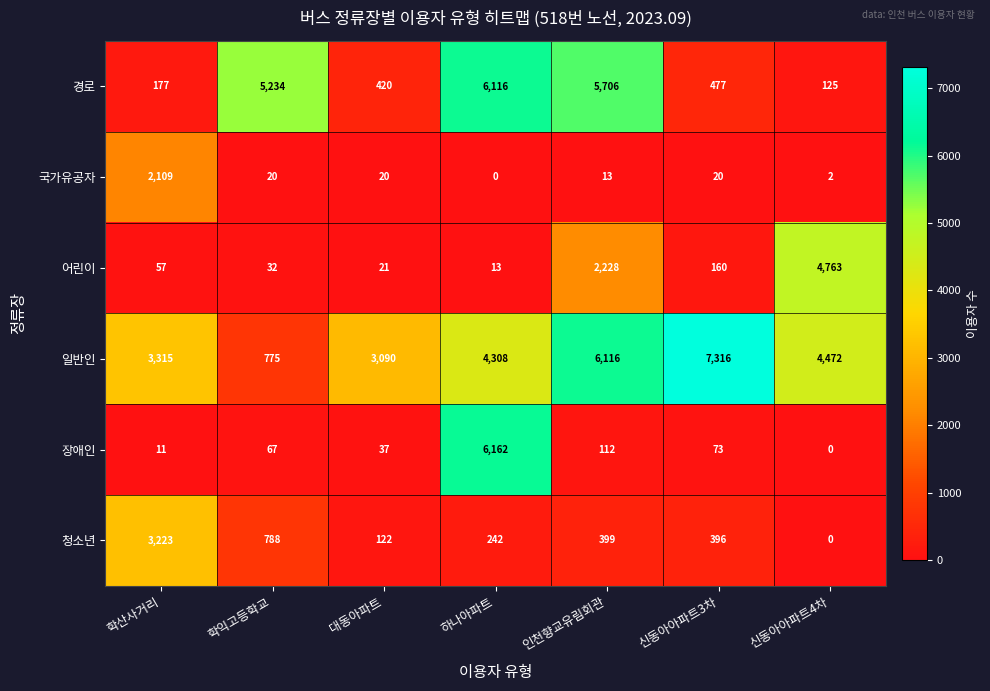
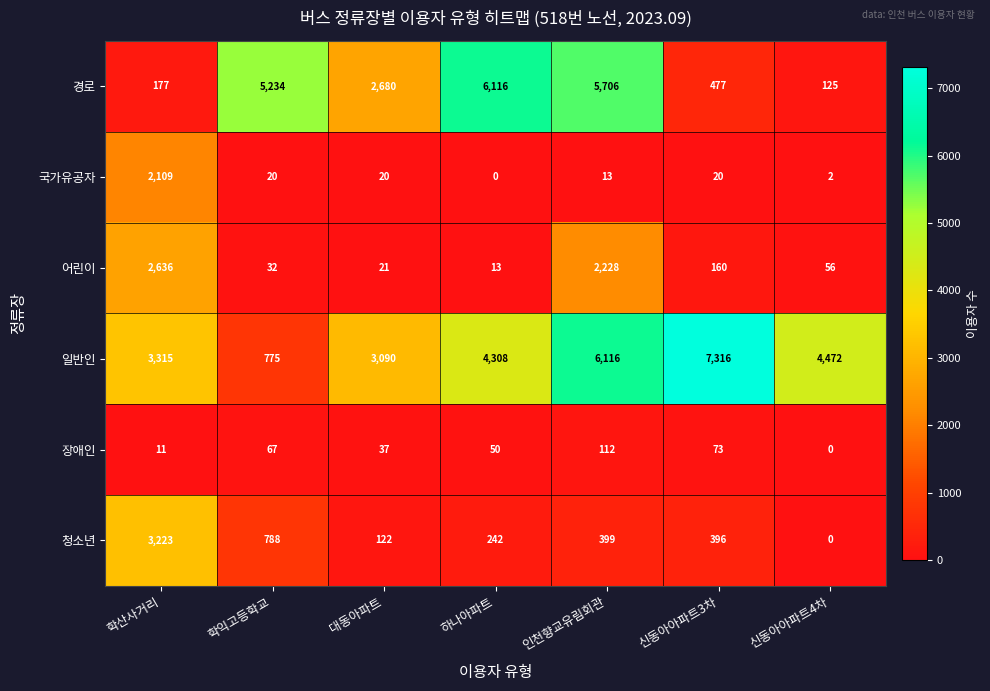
경로, 대동아파트: 420 -> 2,680
어린이, 학산사거리: 57 -> 2,636
어린이, 신동아아파트4차: 4,763 -> 56
장애인, 하나아파트: 6,162 -> 50
